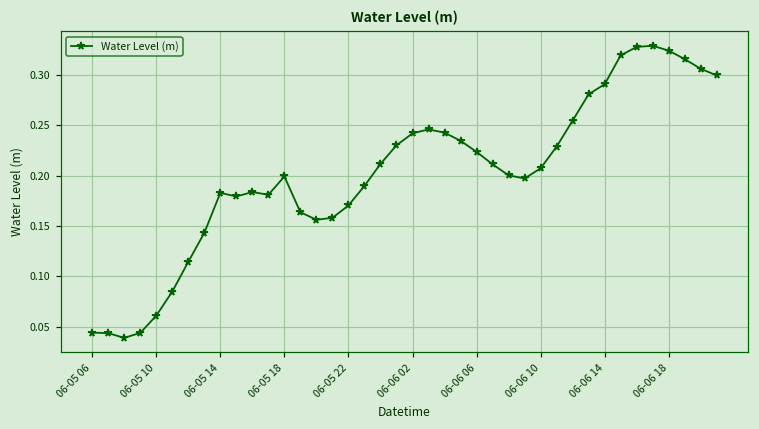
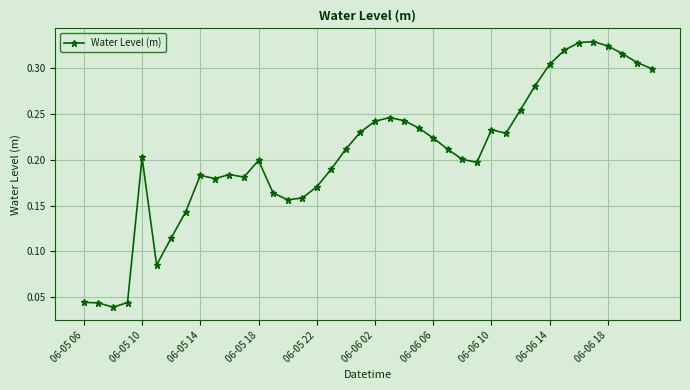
06-05 10: 0.06 -> 0.20
06-06 10: 0.21 -> 0.23
06-06 14: 0.29 -> 0.30
